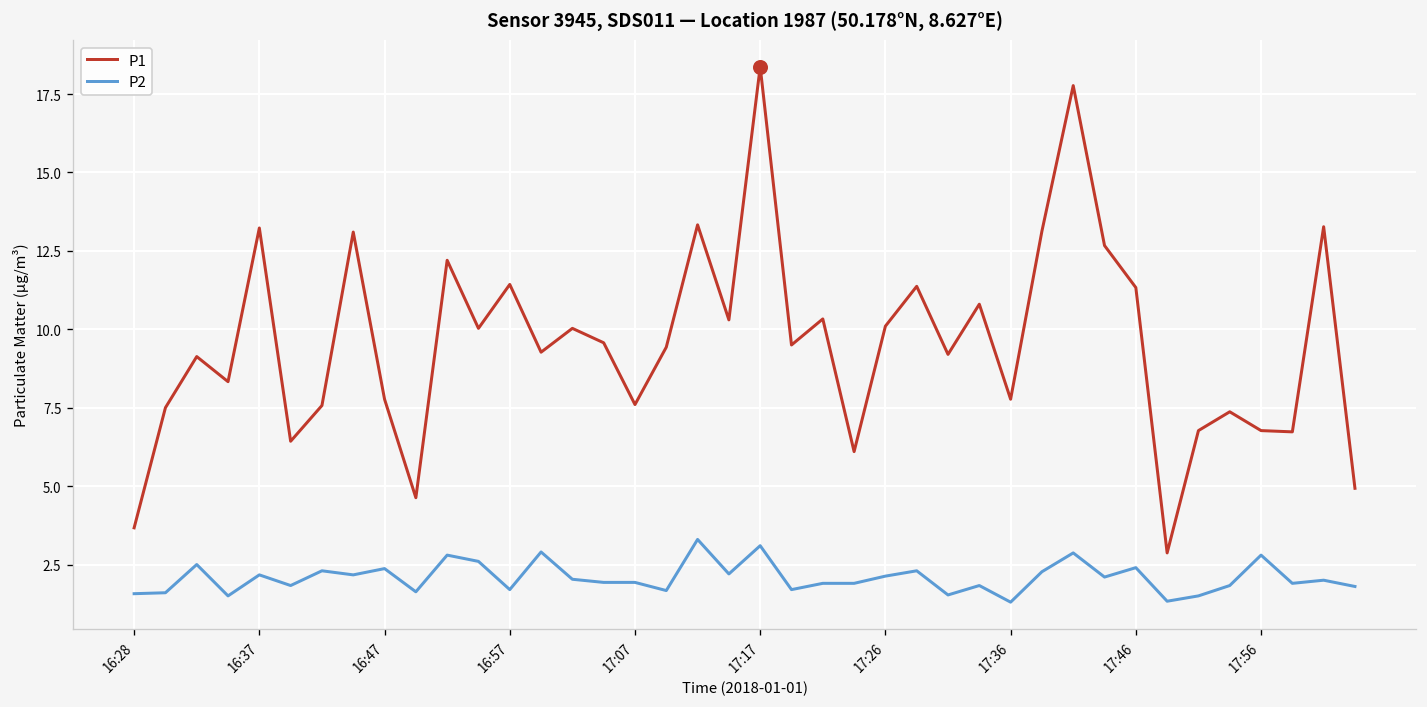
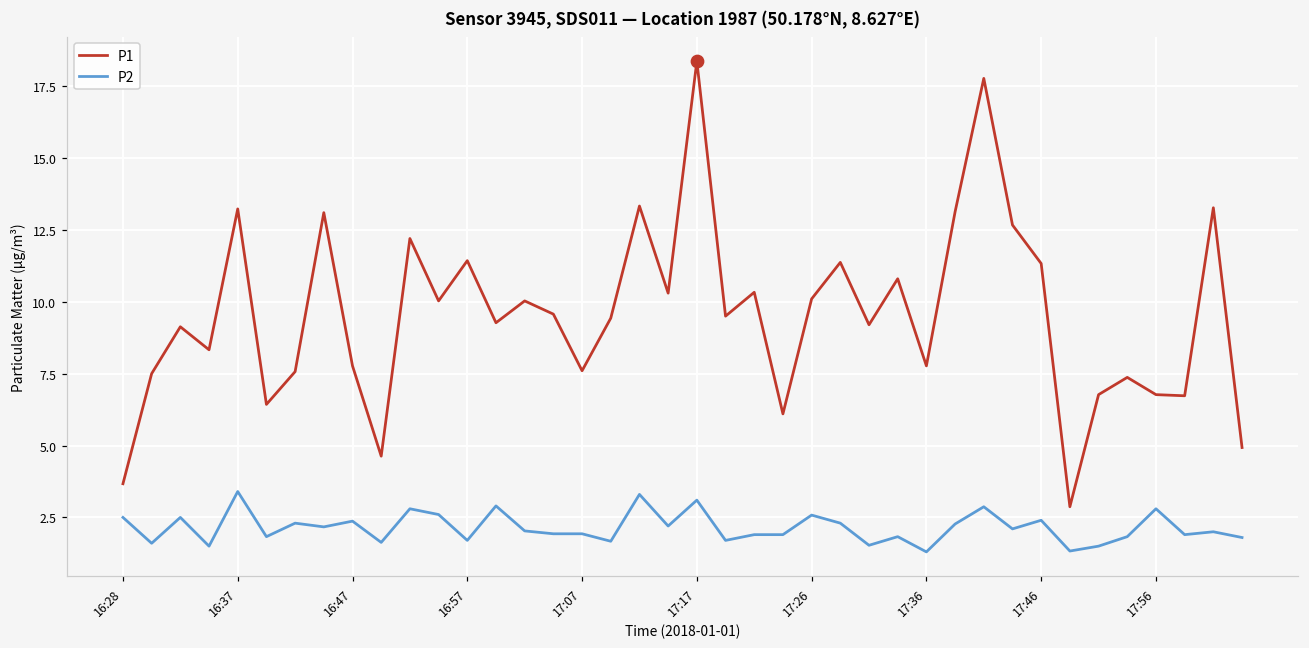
P2, 16:28: 1.6 -> 2.5
P2, 16:37: 2.2 -> 3.4
P2, 17:26: 2.1 -> 2.6
